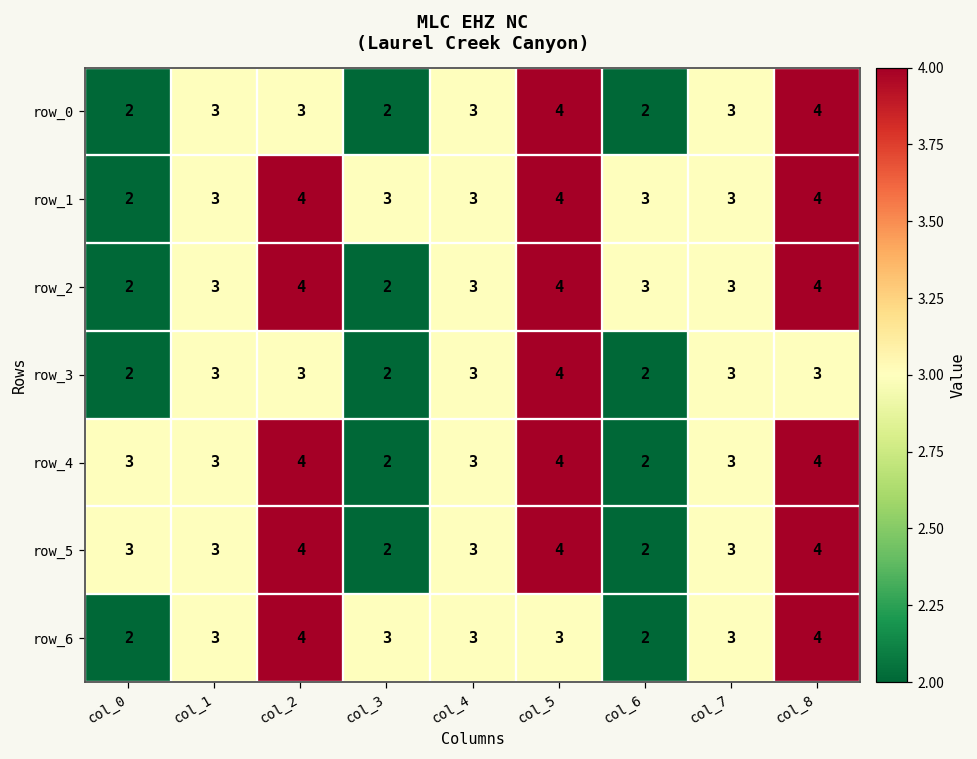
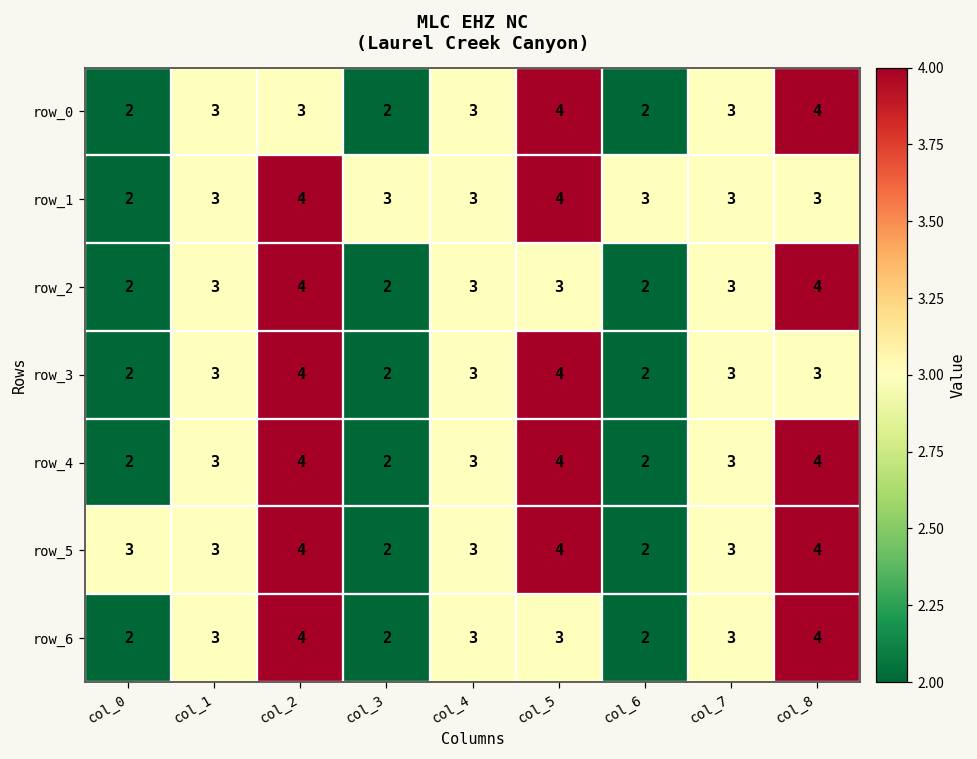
row_1, col_8: 4 -> 3
row_2, col_5: 4 -> 3
row_2, col_6: 3 -> 2
row_3, col_2: 3 -> 4
row_4, col_0: 3 -> 2
row_6, col_3: 3 -> 2
